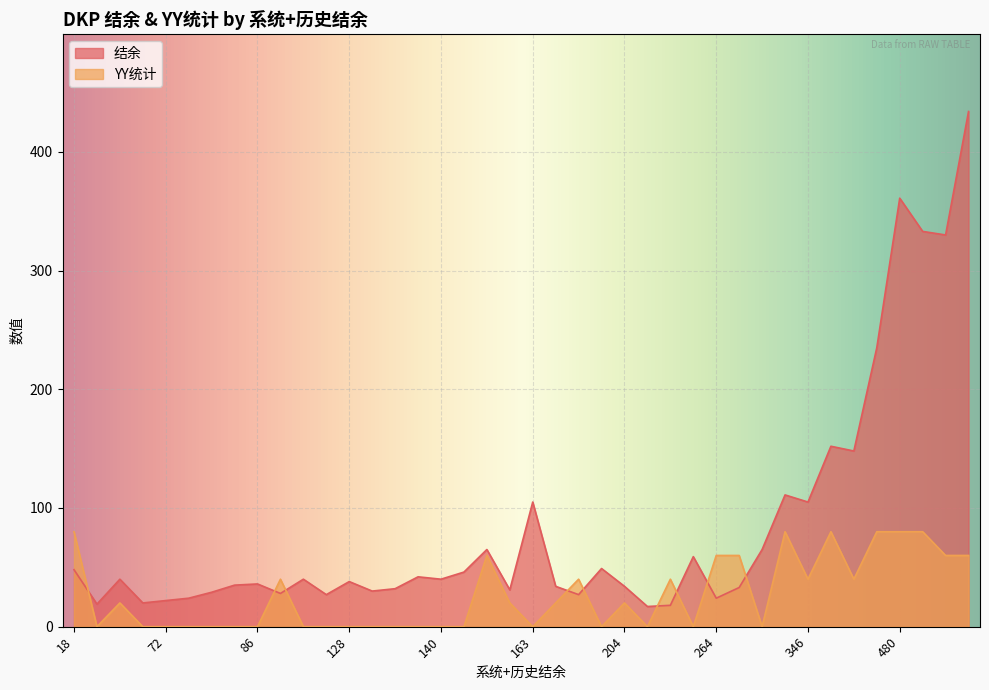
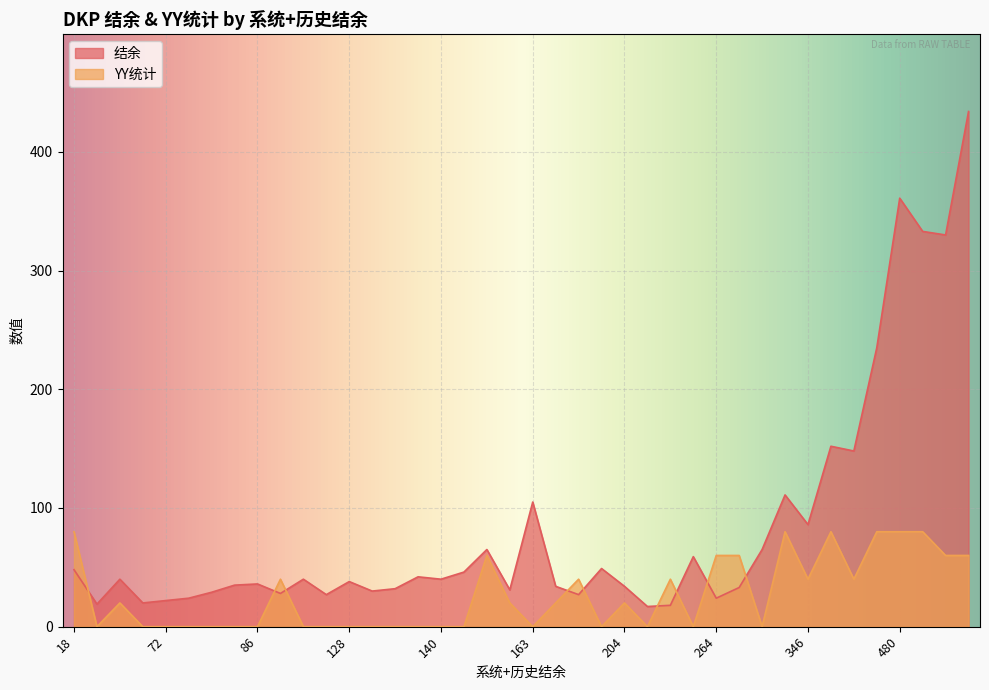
结余, 346: 105 -> 86
